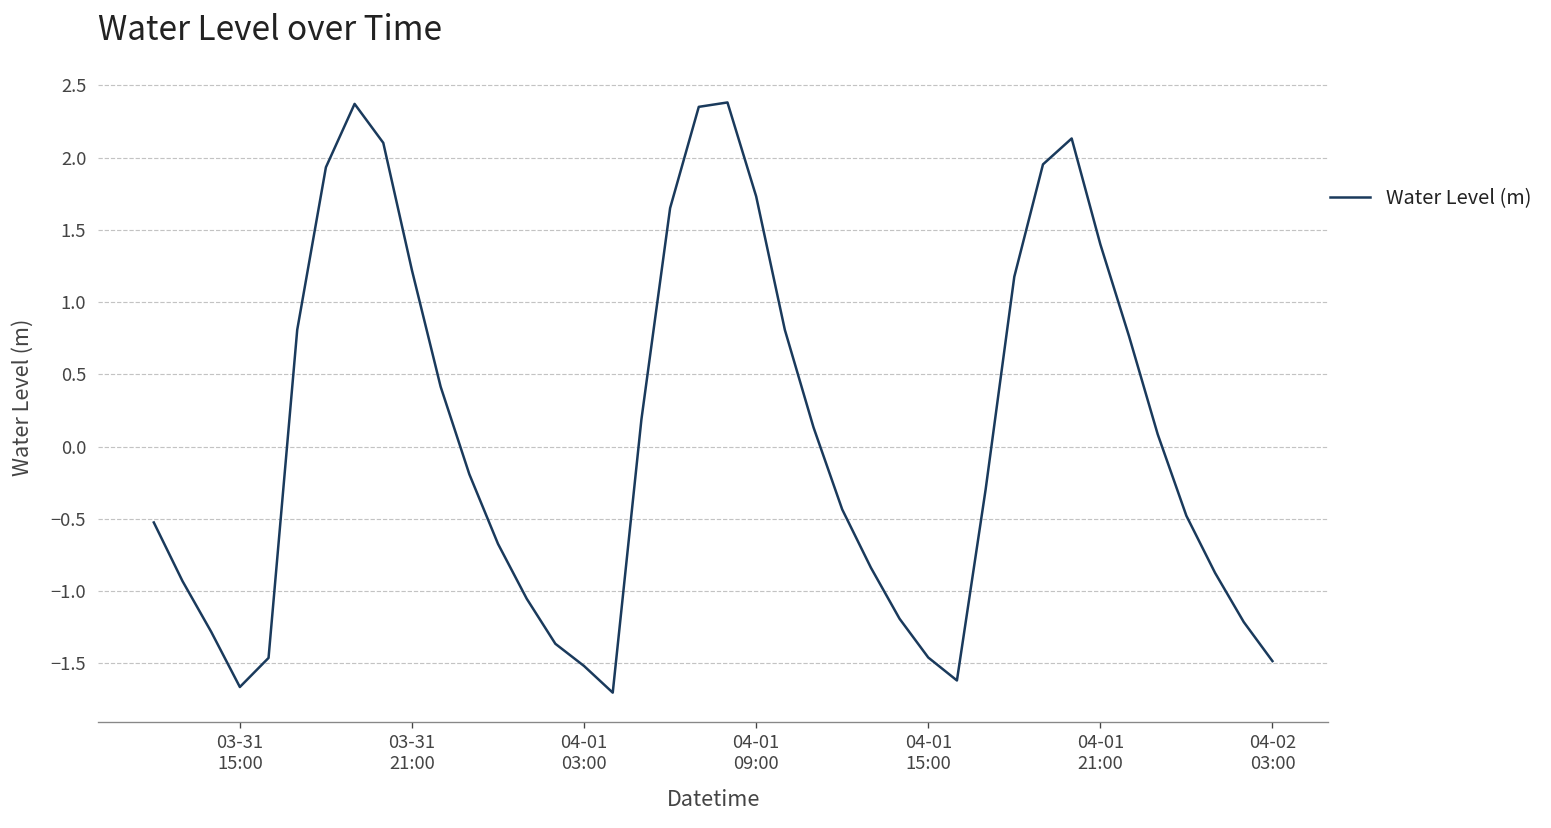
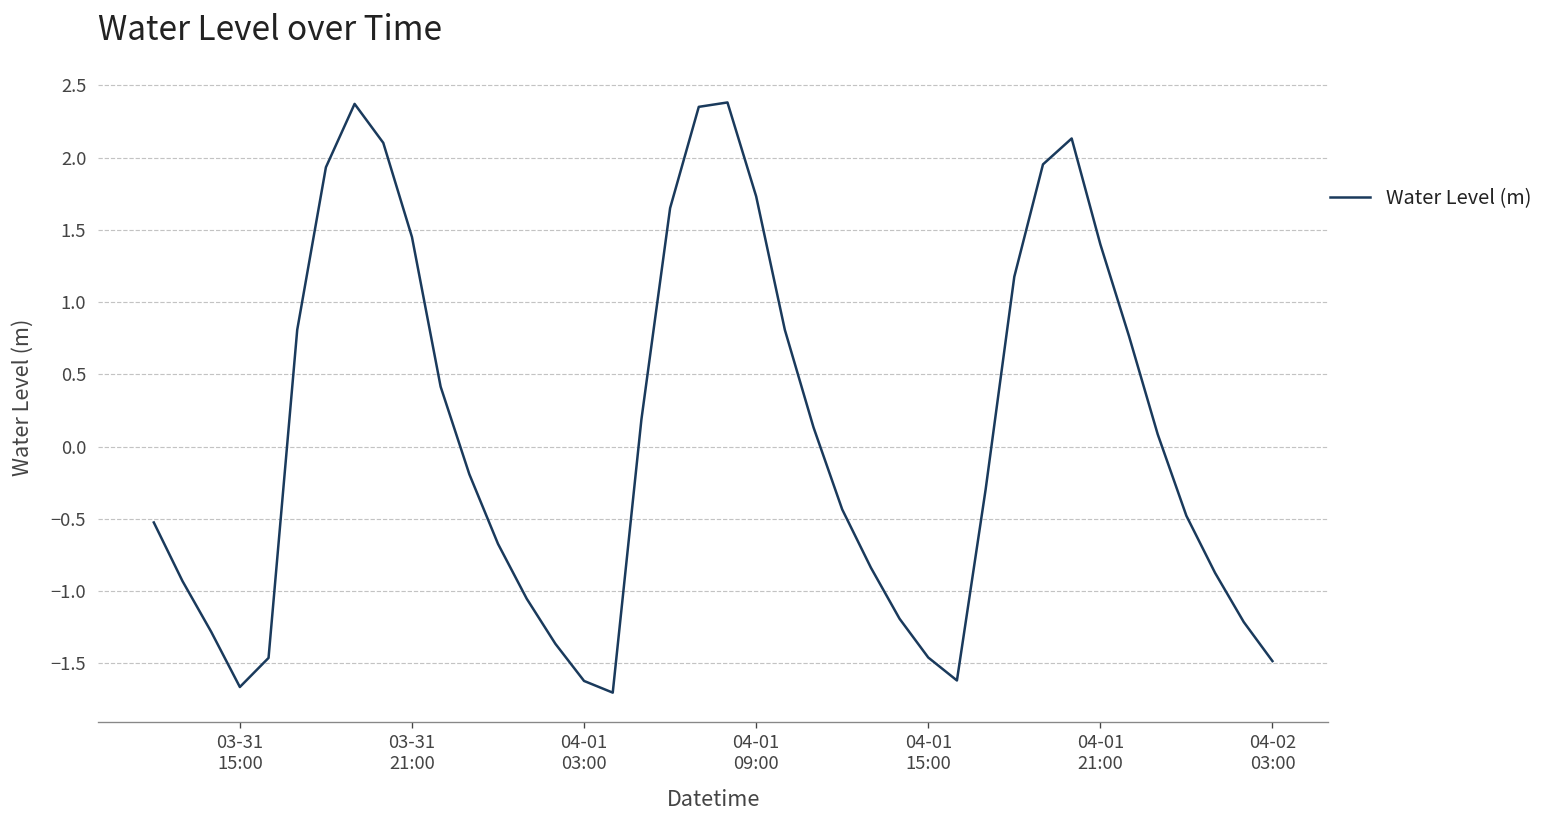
03-31 21:00: 1.22 -> 1.45
04-01 03:00: -1.52 -> -1.62
